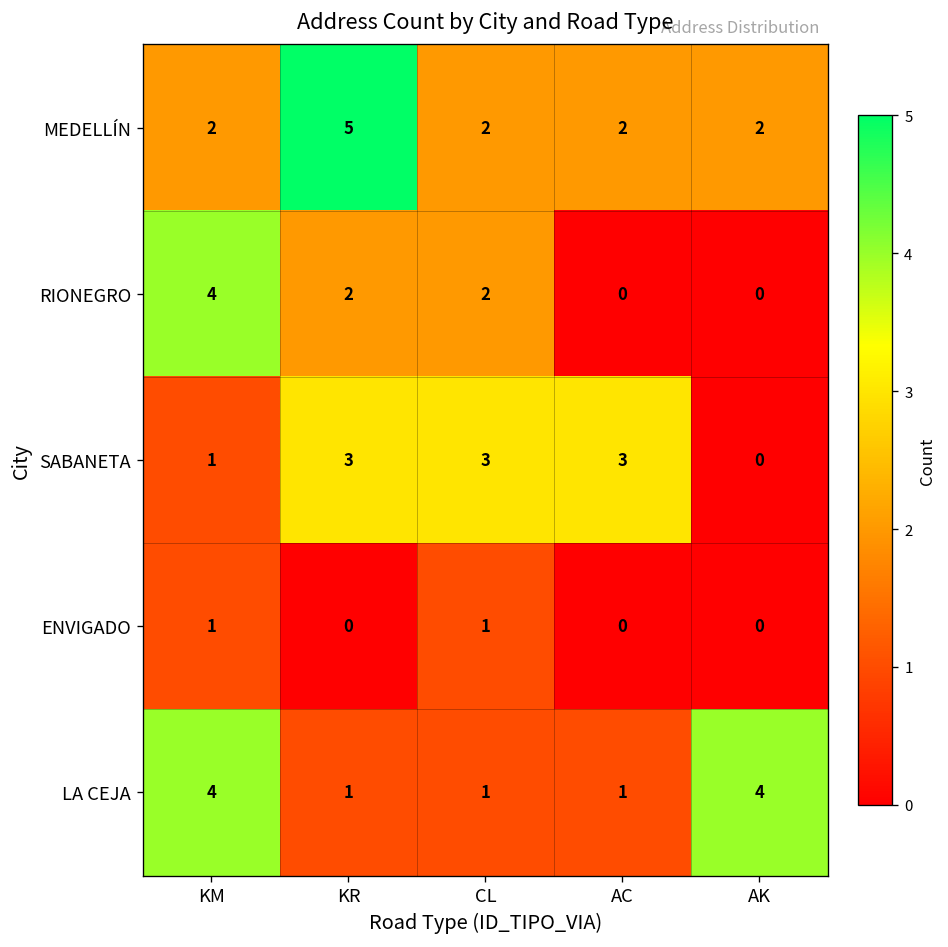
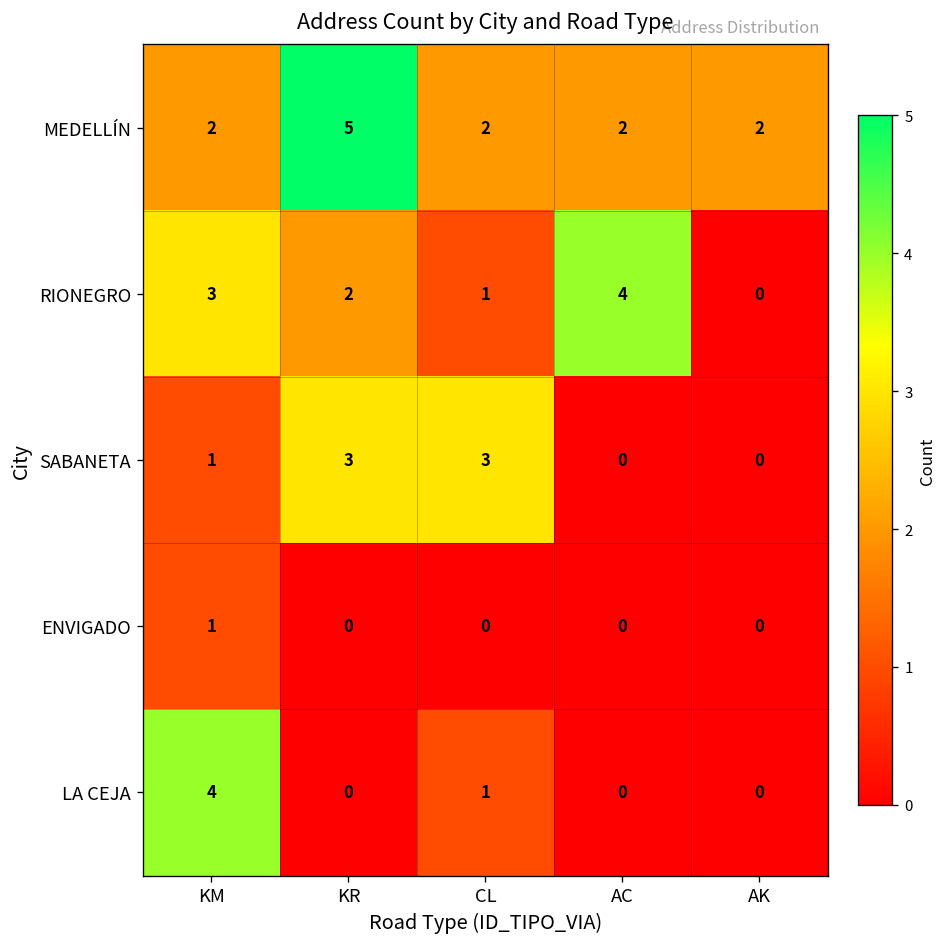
RIONEGRO, KM: 4 -> 3
RIONEGRO, CL: 2 -> 1
RIONEGRO, AC: 0 -> 4
SABANETA, AC: 3 -> 0
ENVIGADO, CL: 1 -> 0
LA CEJA, KR: 1 -> 0
LA CEJA, AC: 1 -> 0
LA CEJA, AK: 4 -> 0
